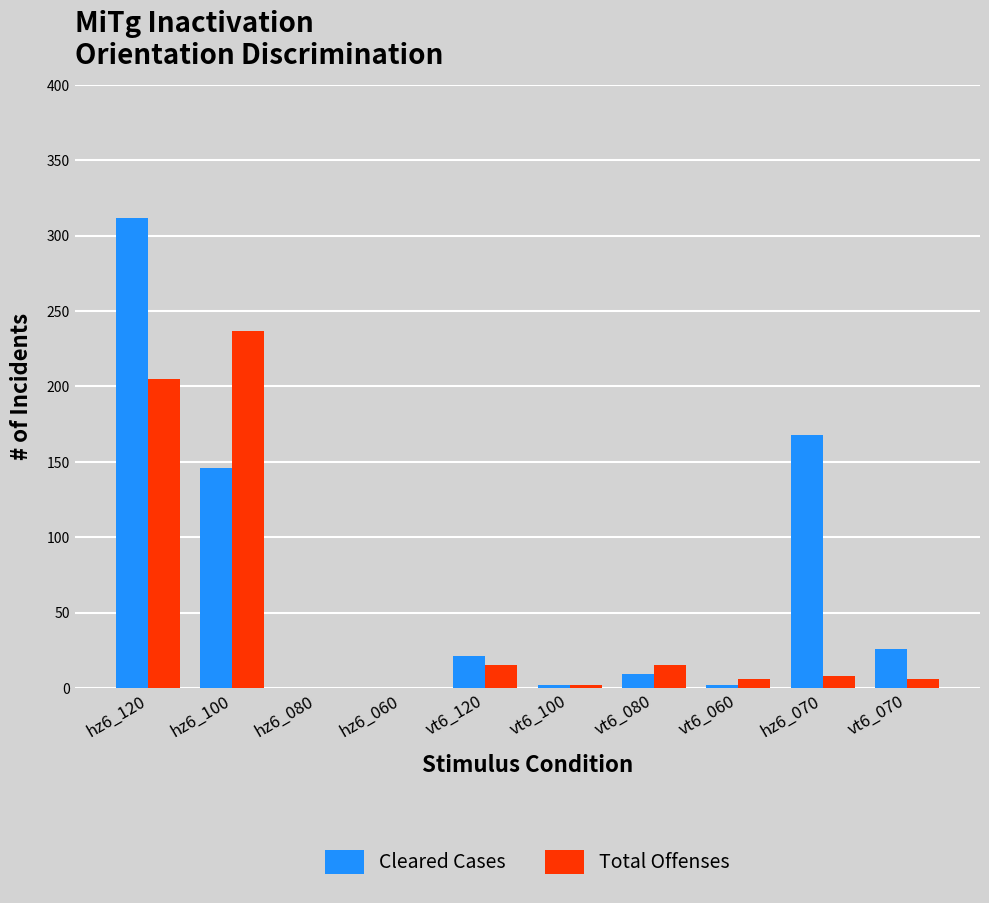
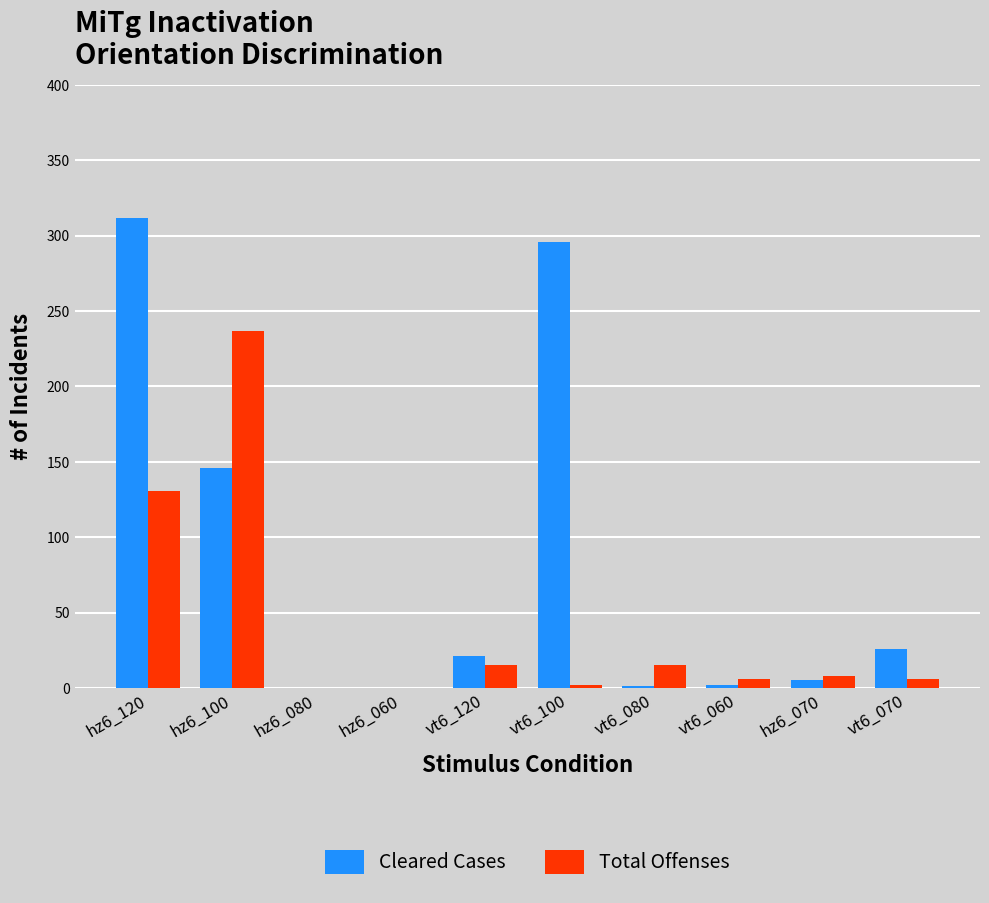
Total Offenses, hz6_120: 205 -> 131
Cleared Cases, vt6_100: 2 -> 296
Cleared Cases, vt6_080: 9 -> 1
Cleared Cases, hz6_070: 168 -> 5
